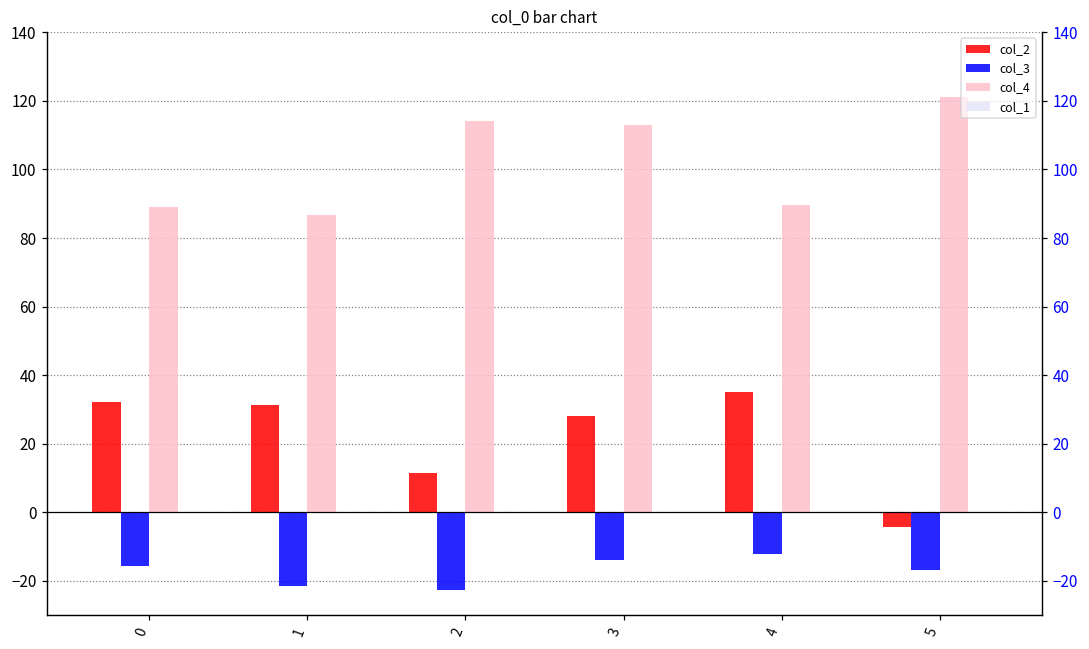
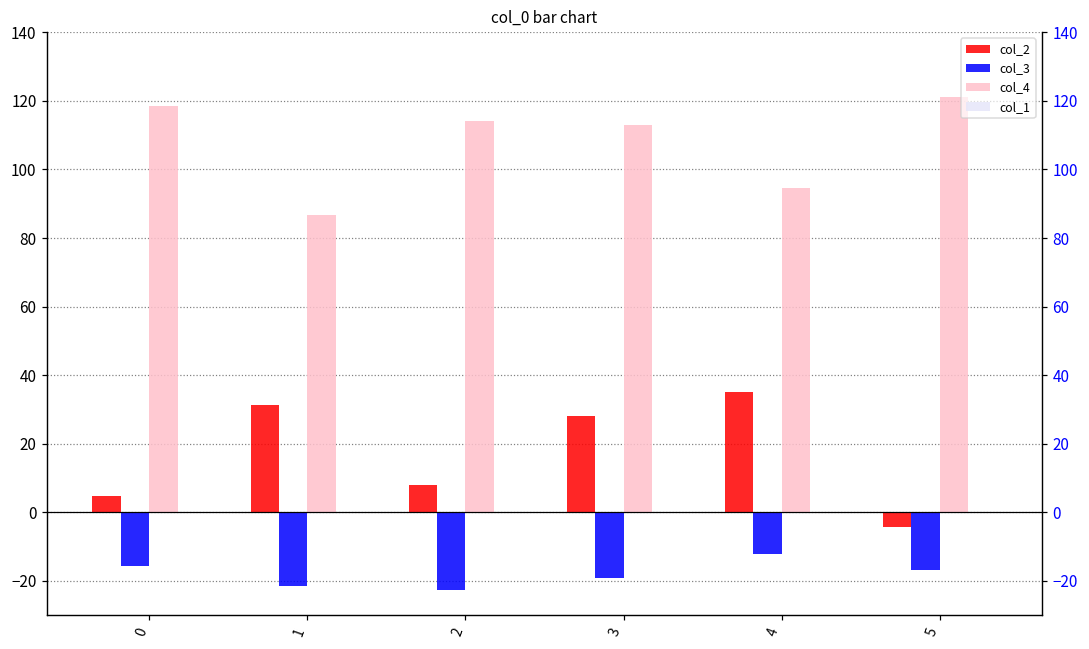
col_2, 0: 32 -> 5
col_4, 0: 89 -> 119
col_2, 2: 11 -> 8
col_3, 3: -14 -> -19
col_4, 4: 90 -> 95
